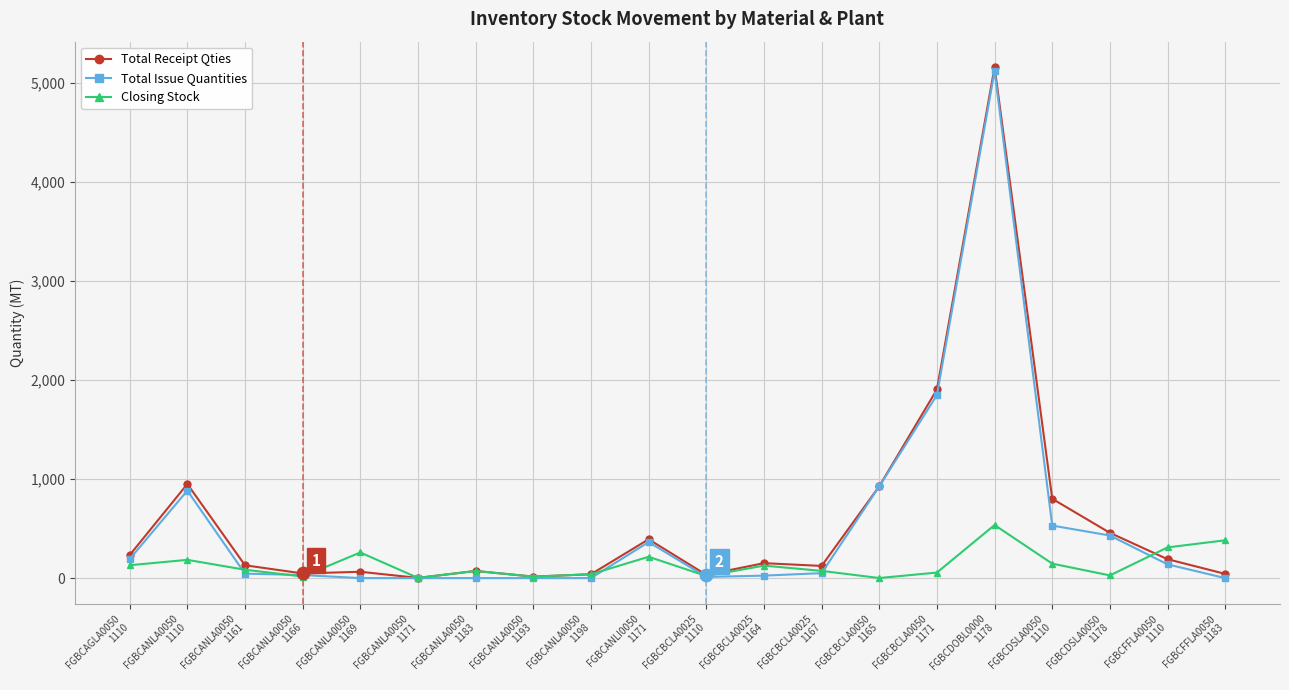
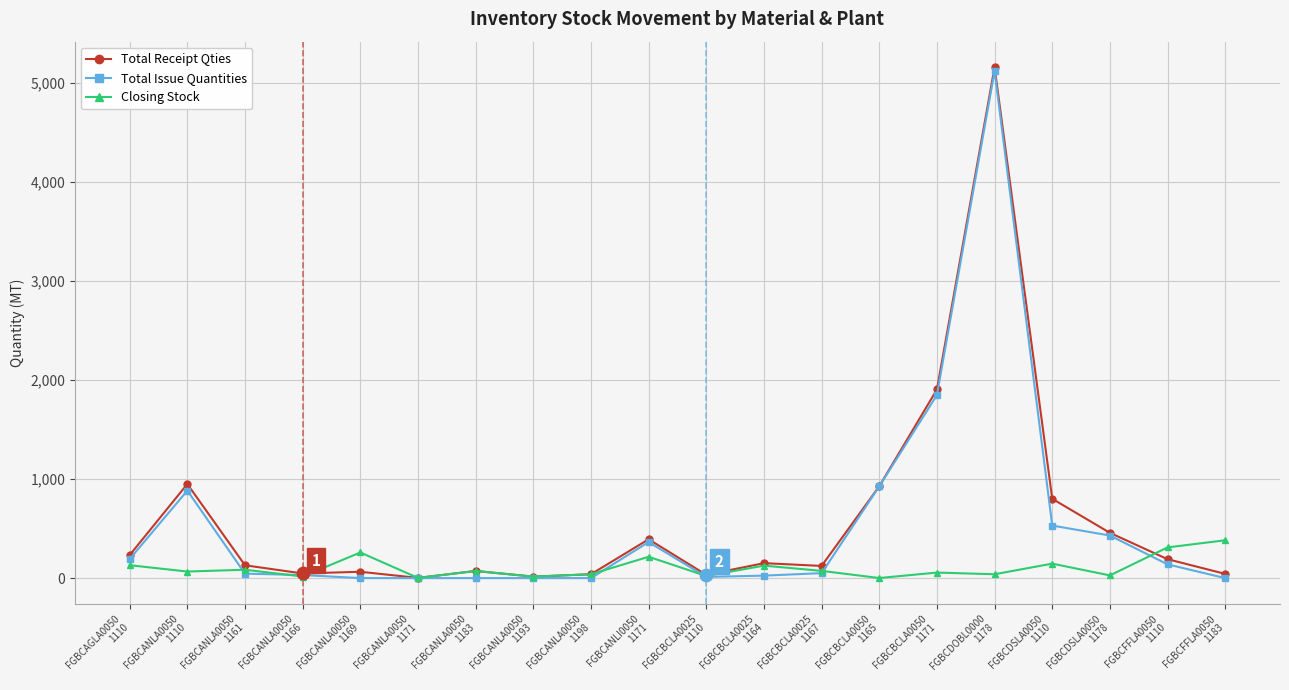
Closing Stock, FGBCANLA0050 1110: 200 -> 100
Closing Stock, FGBCDOBL0000 1178: 500 -> 0
